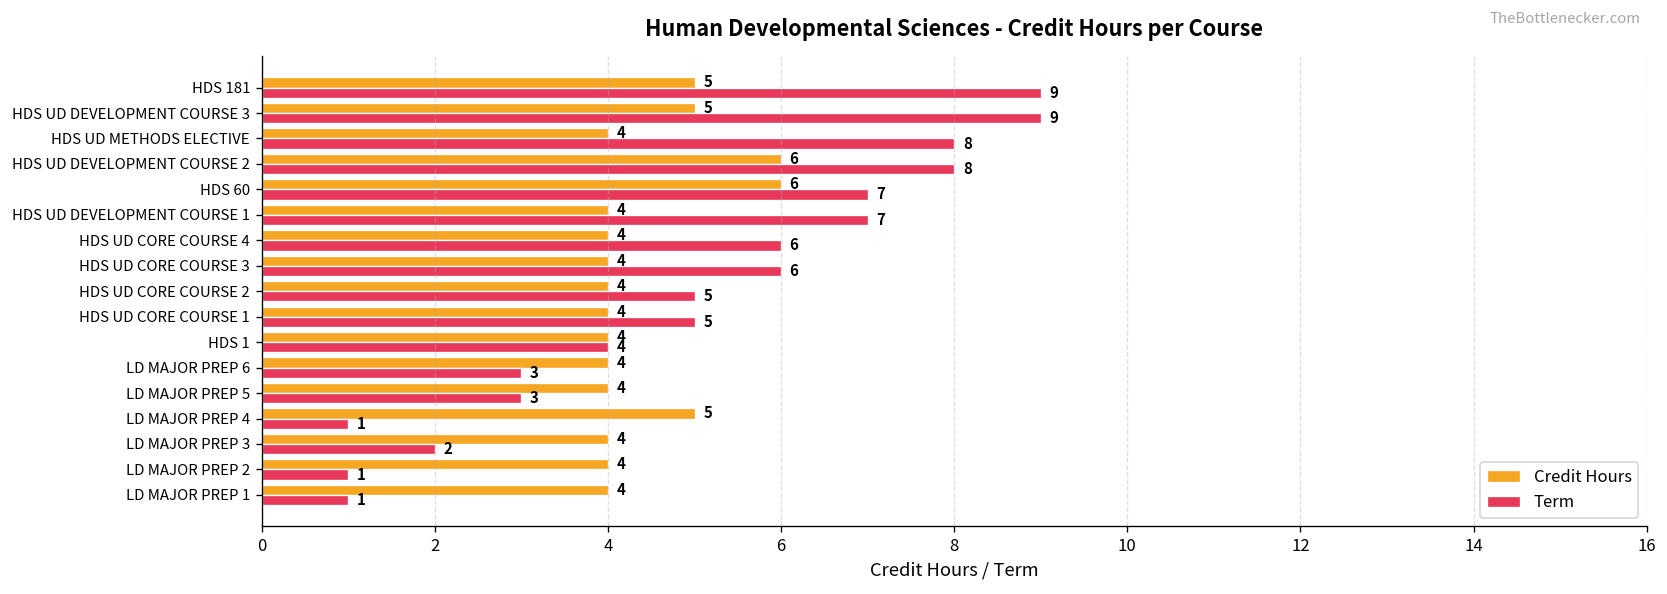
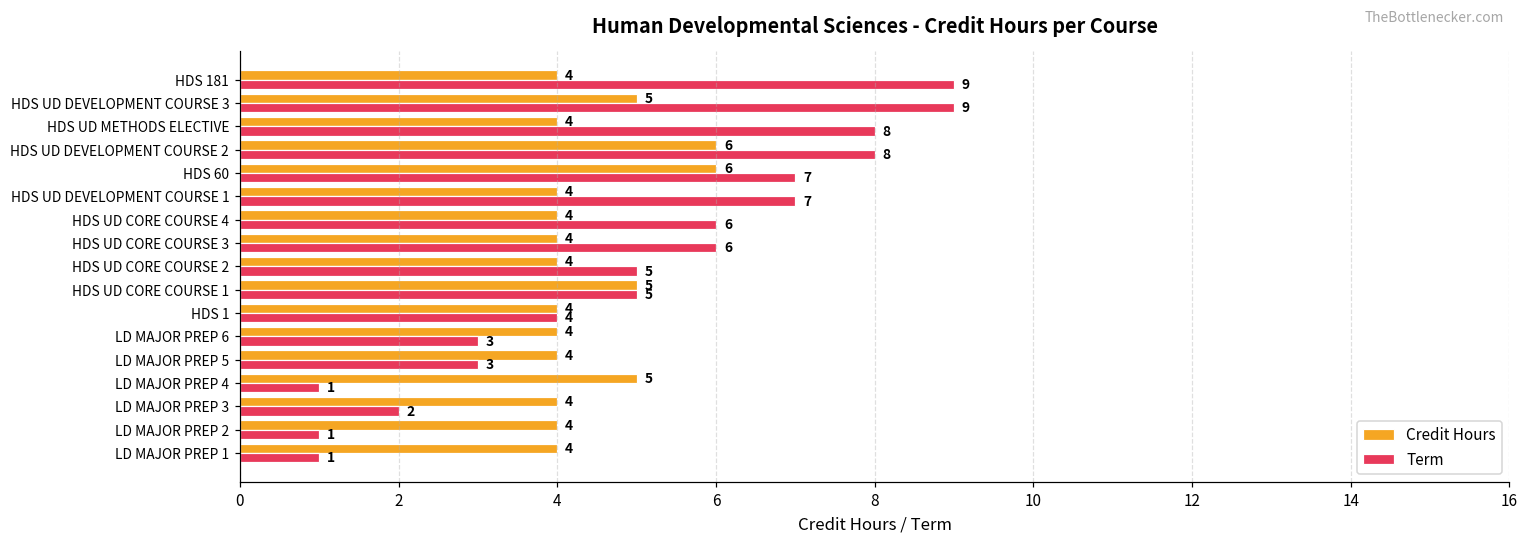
Credit Hours, HDS 181: 5 -> 4
Credit Hours, HDS UD CORE COURSE 1: 4 -> 5
